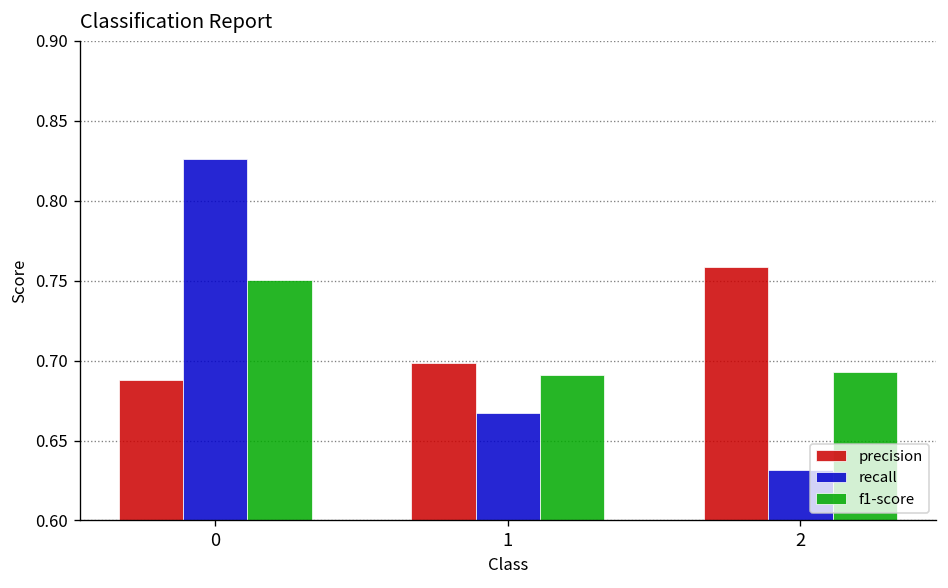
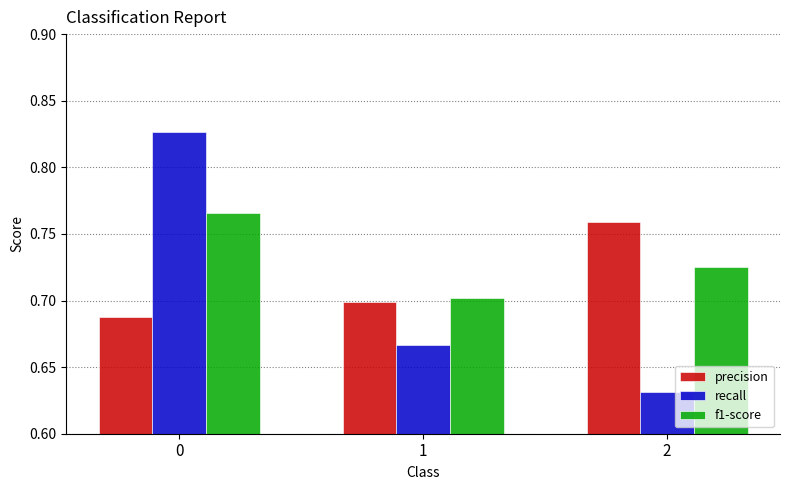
f1-score, 0: 0.751 -> 0.765
f1-score, 1: 0.691 -> 0.702
f1-score, 2: 0.693 -> 0.725
